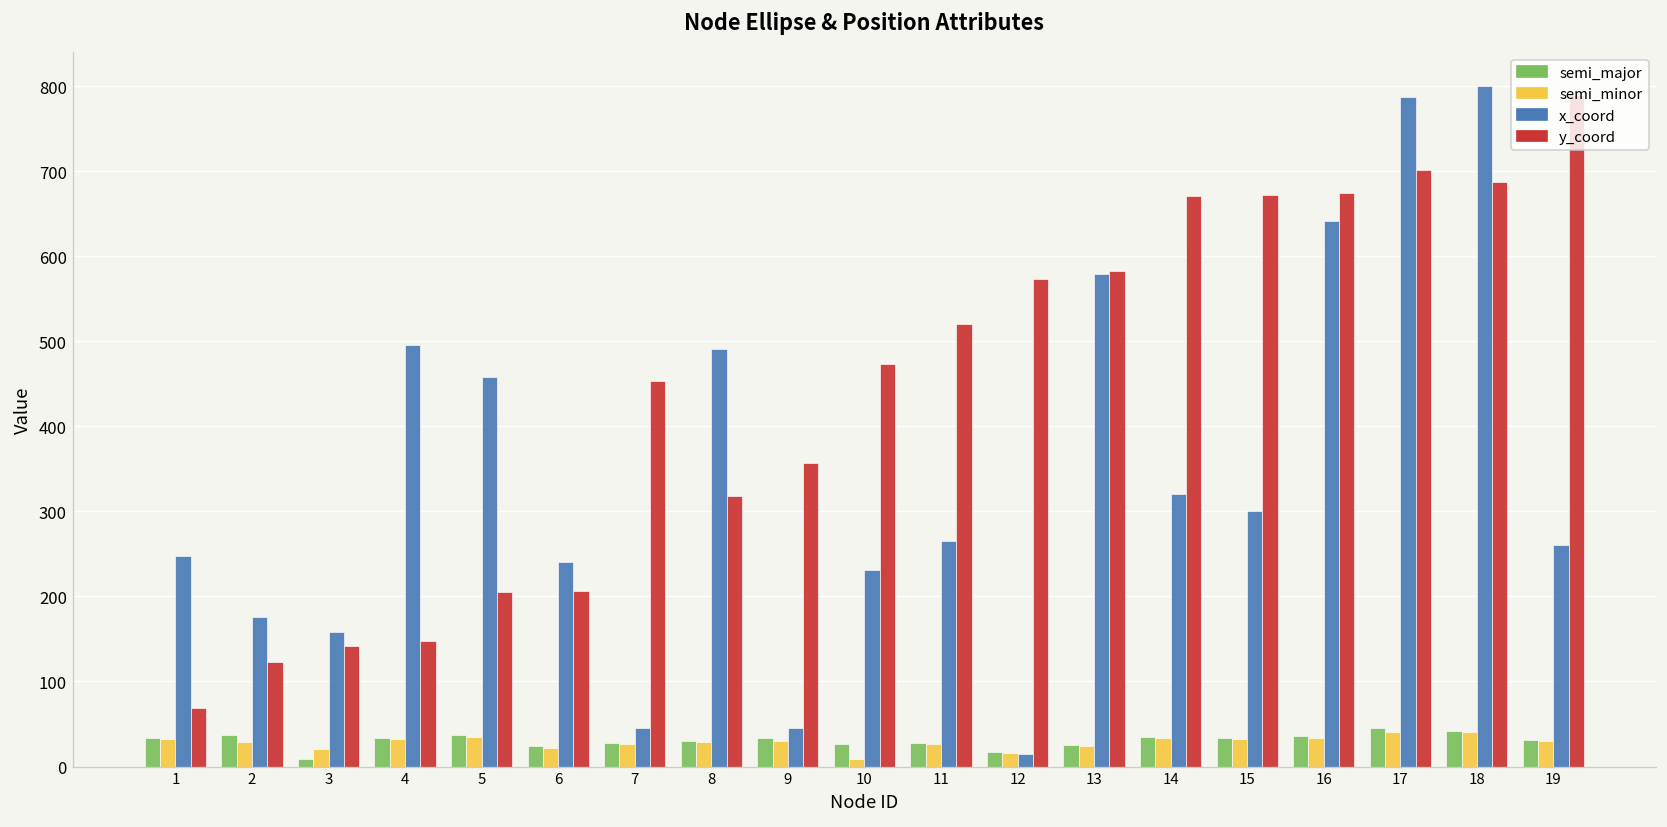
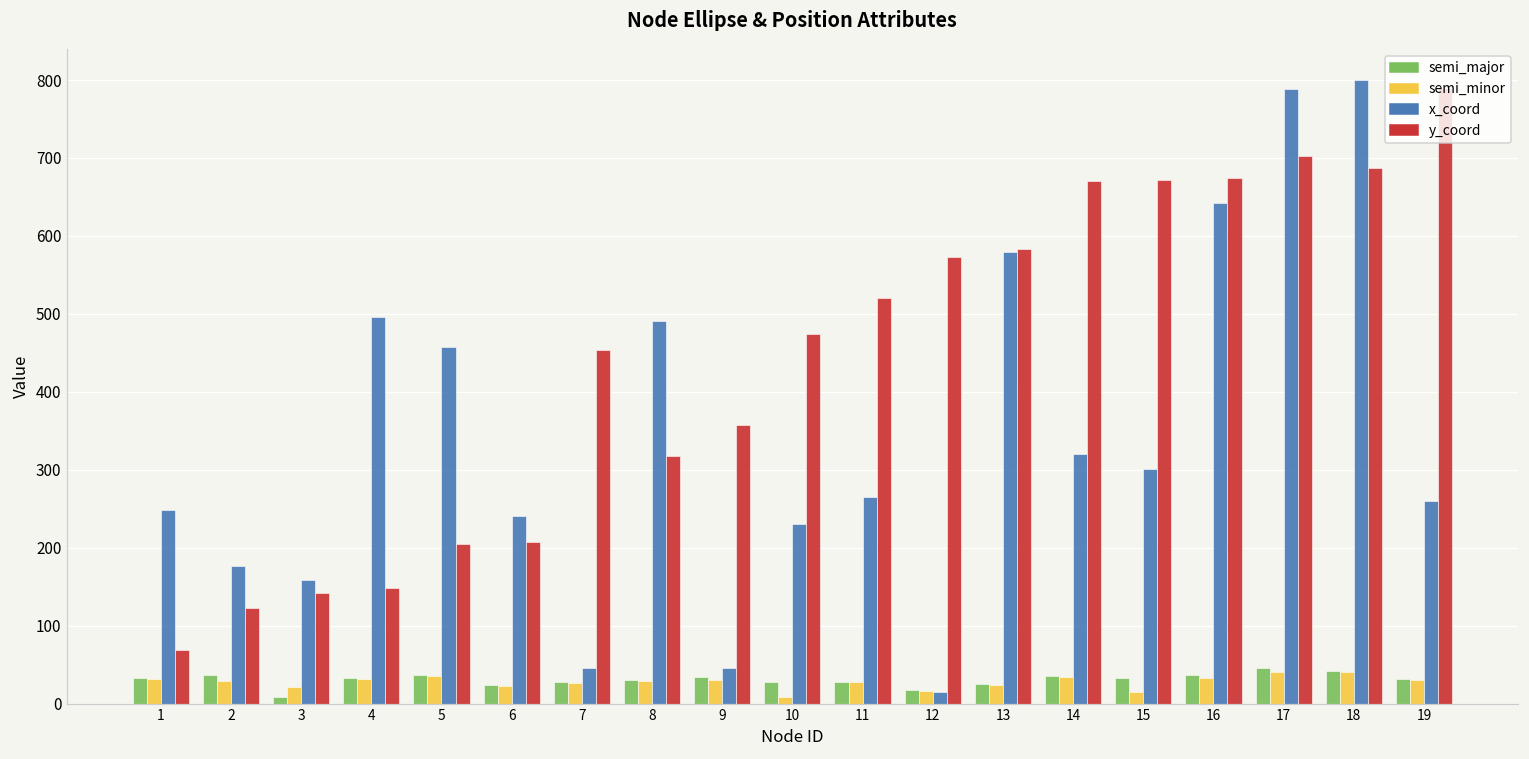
semi_minor, 15: 30 -> 20
